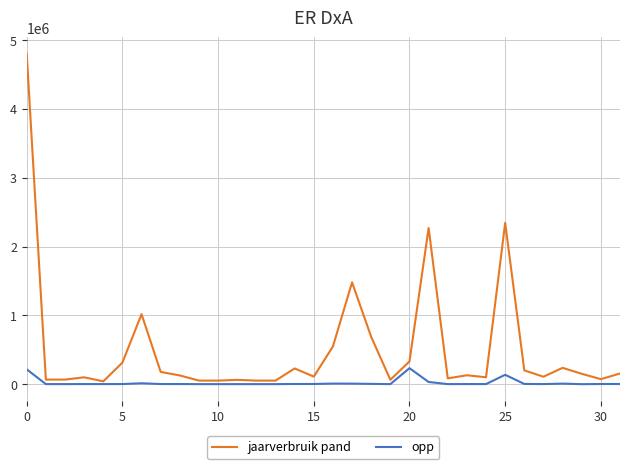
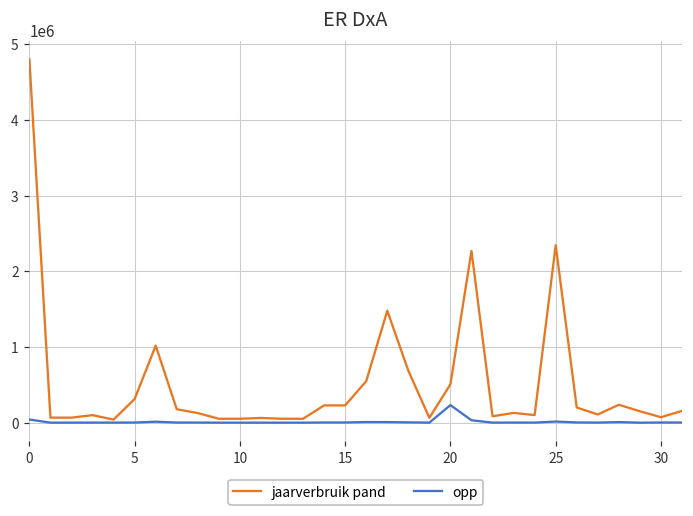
opp, 0: 200000 -> 0
jaarverbruik pand, 15: 100000 -> 200000
jaarverbruik pand, 20: 300000 -> 500000
opp, 25: 100000 -> 0
